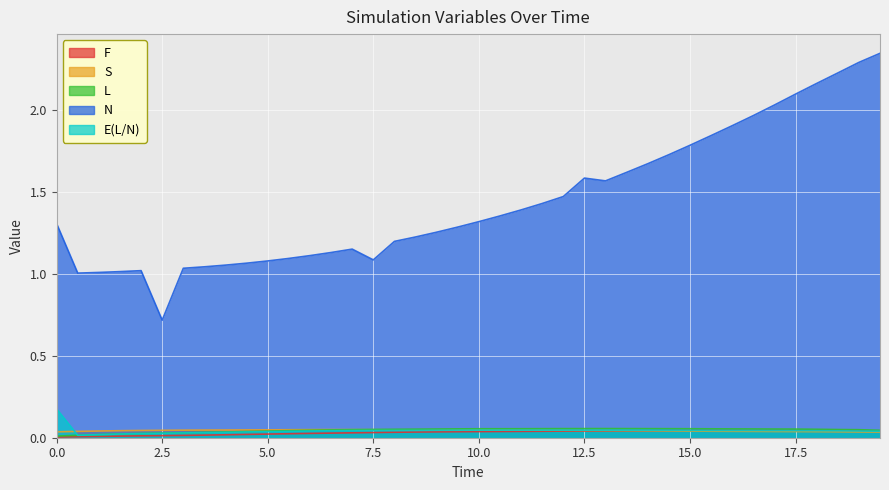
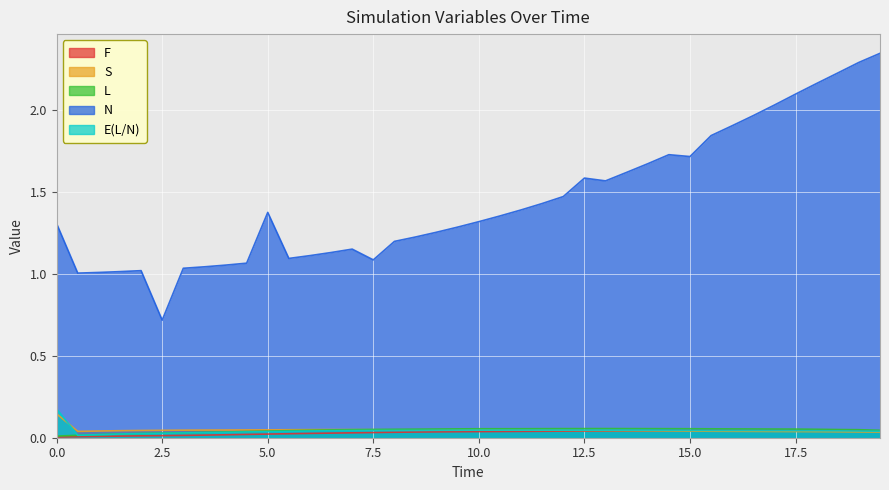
S, 0.0: 0.04 -> 0.15
N, 5.0: 1.08 -> 1.38
N, 15.0: 1.79 -> 1.72
